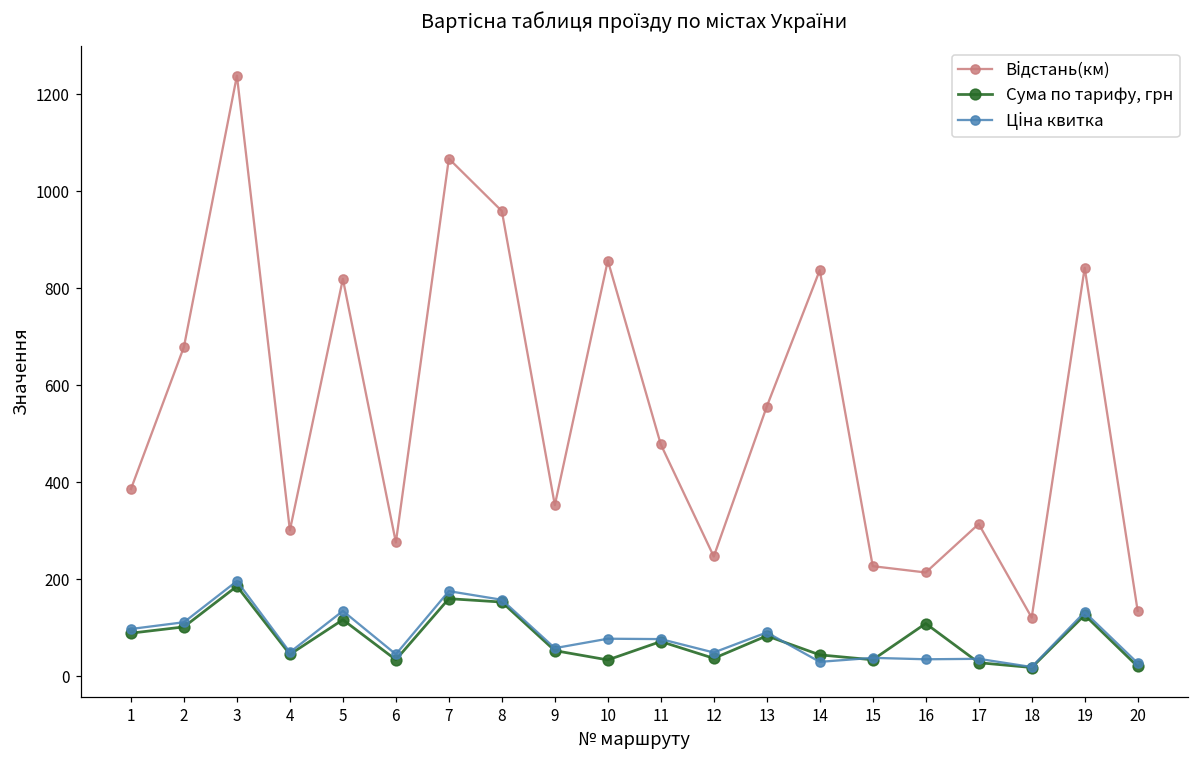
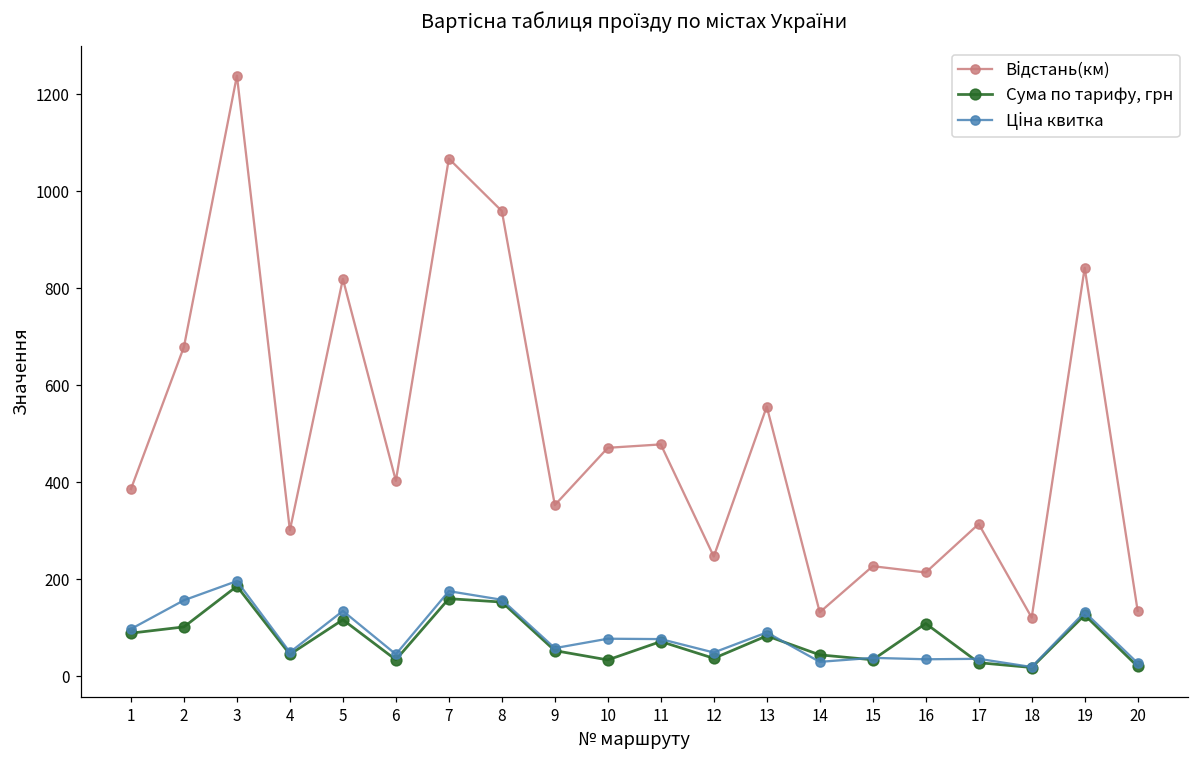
Ціна квитка, 2: 110 -> 160
Відстань(км), 6: 280 -> 400
Відстань(км), 10: 860 -> 470
Відстань(км), 14: 840 -> 130
